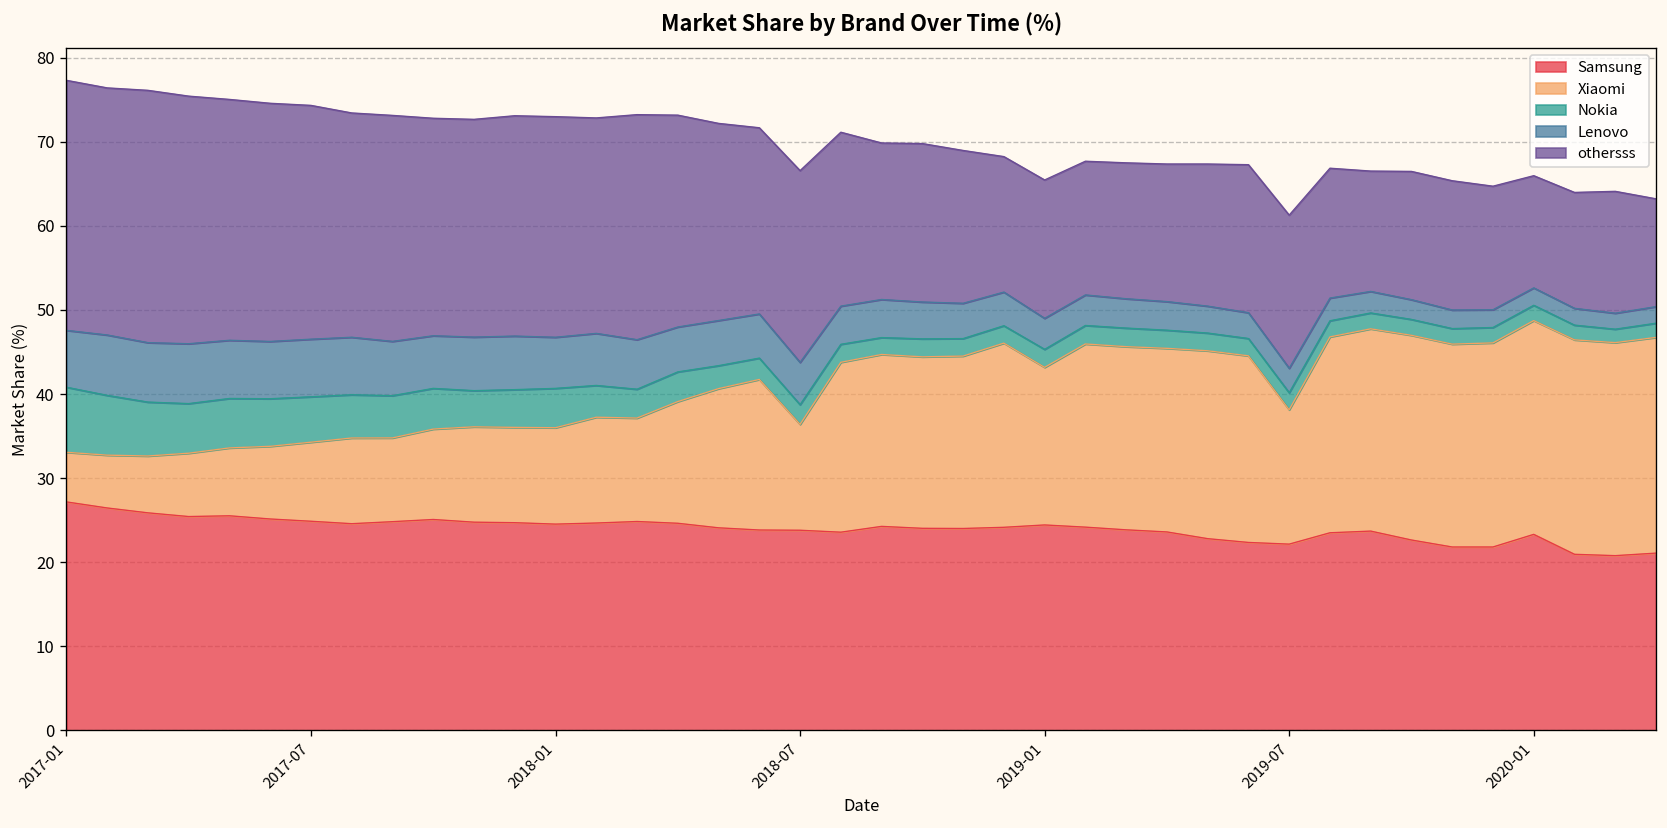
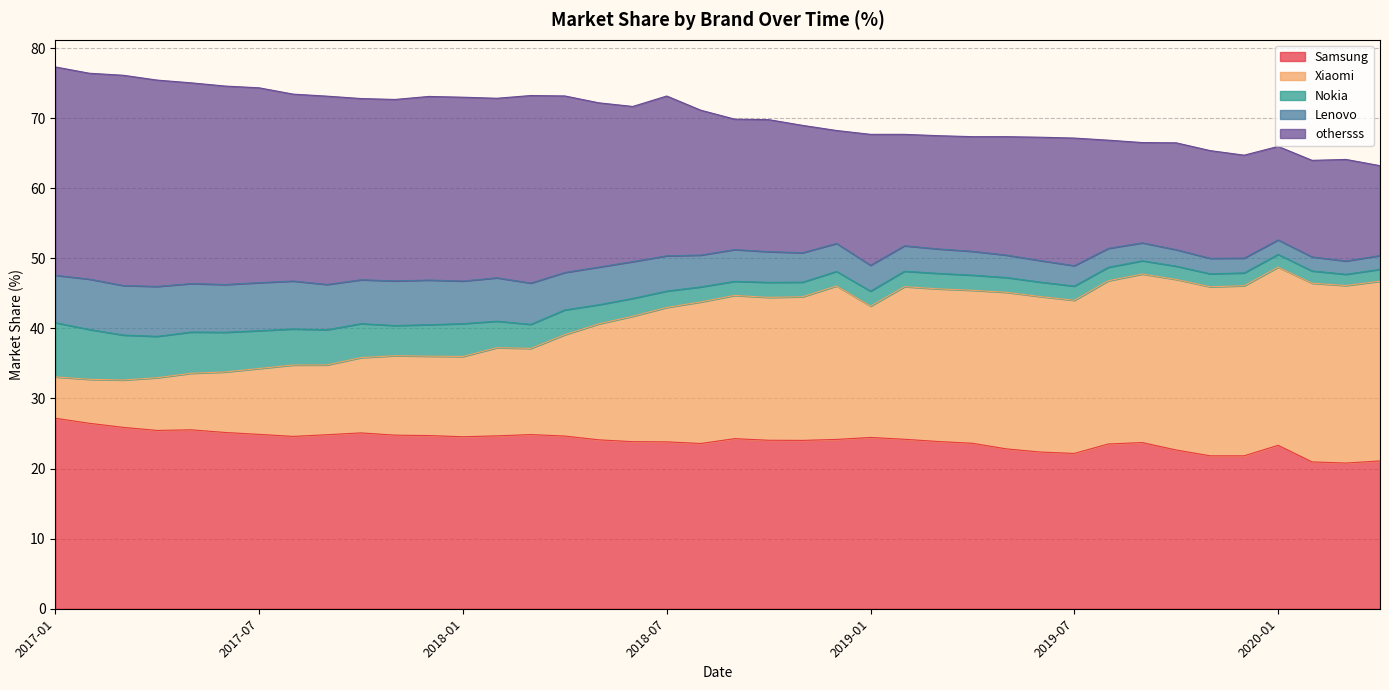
Xiaomi, 2018-07: 13 -> 19
othersss, 2019-01: 16 -> 19
Xiaomi, 2019-07: 16 -> 22
